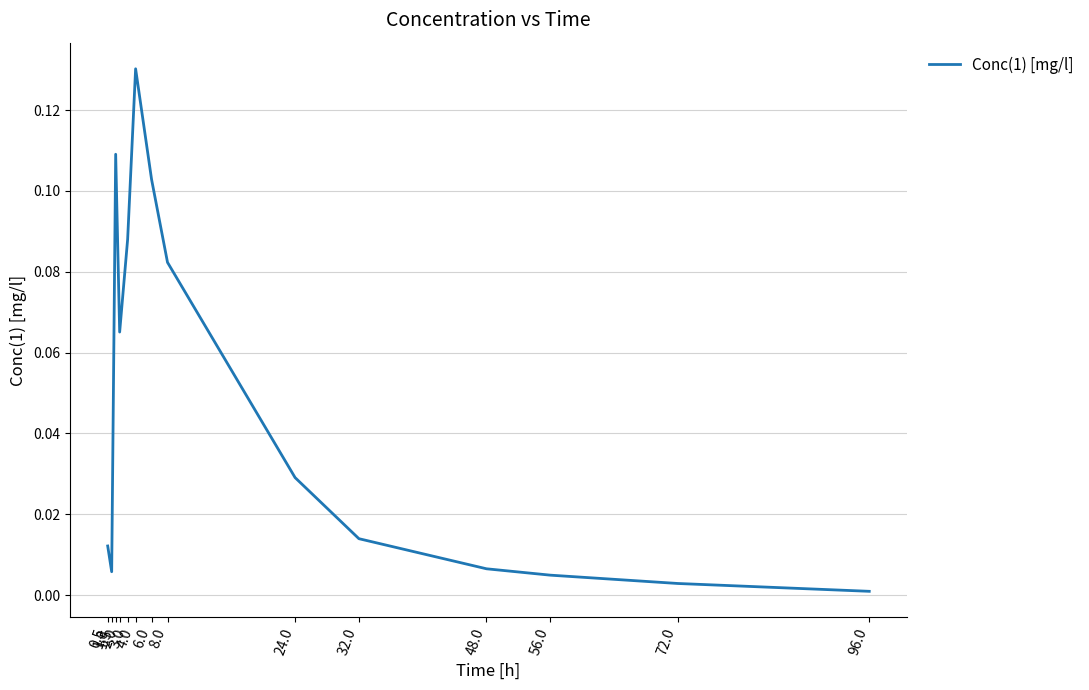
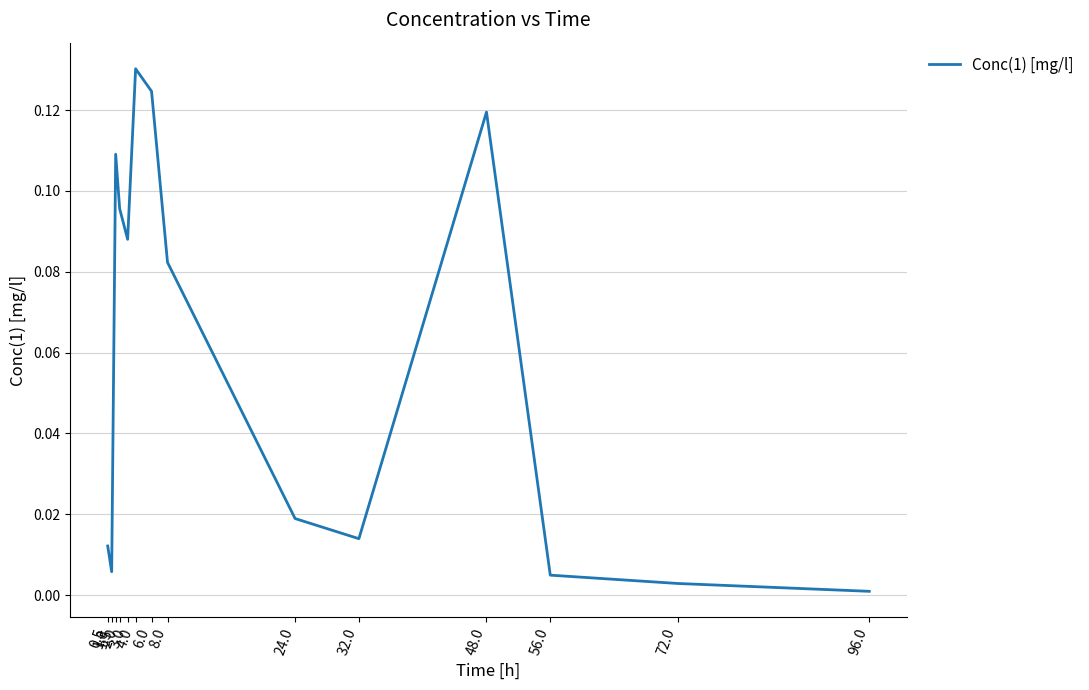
2.0: 0.065 -> 0.096
6.0: 0.103 -> 0.125
24.0: 0.029 -> 0.019
48.0: 0.007 -> 0.119
